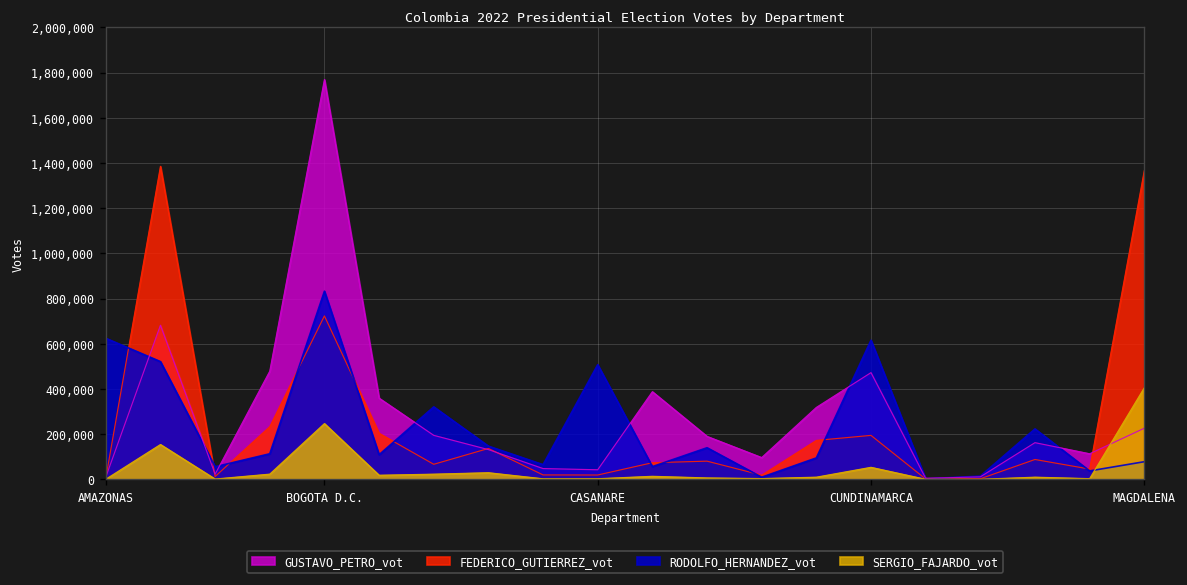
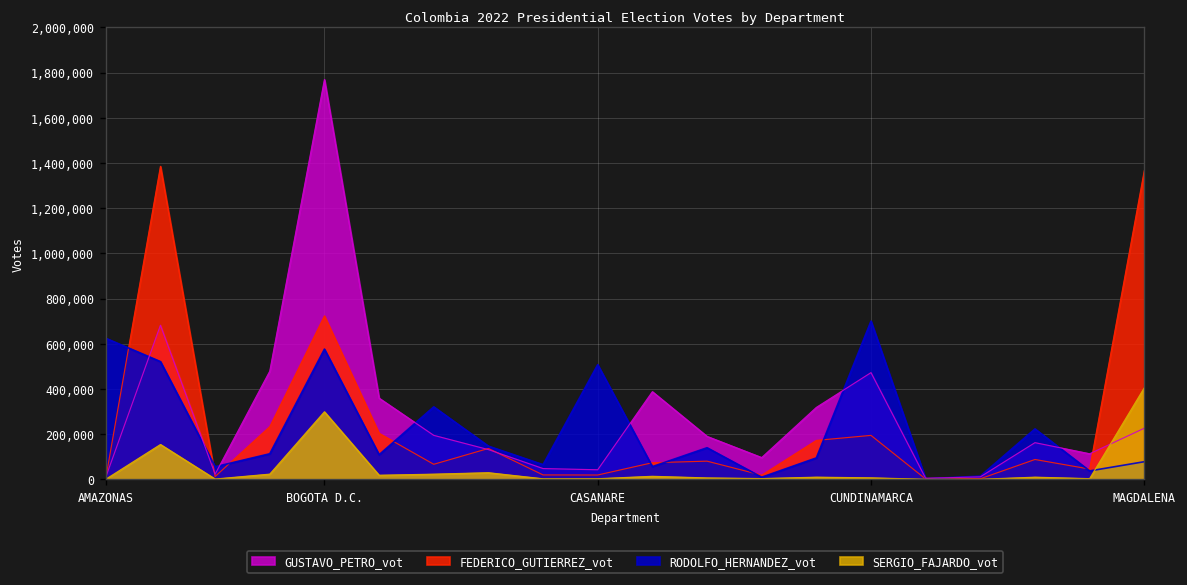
RODOLFO_HERNANDEZ_vot, BOGOTA D.C.: 830,000 -> 580,000
SERGIO_FAJARDO_vot, BOGOTA D.C.: 250,000 -> 300,000
RODOLFO_HERNANDEZ_vot, CUNDINAMARCA: 620,000 -> 700,000
SERGIO_FAJARDO_vot, CUNDINAMARCA: 50,000 -> 10,000
